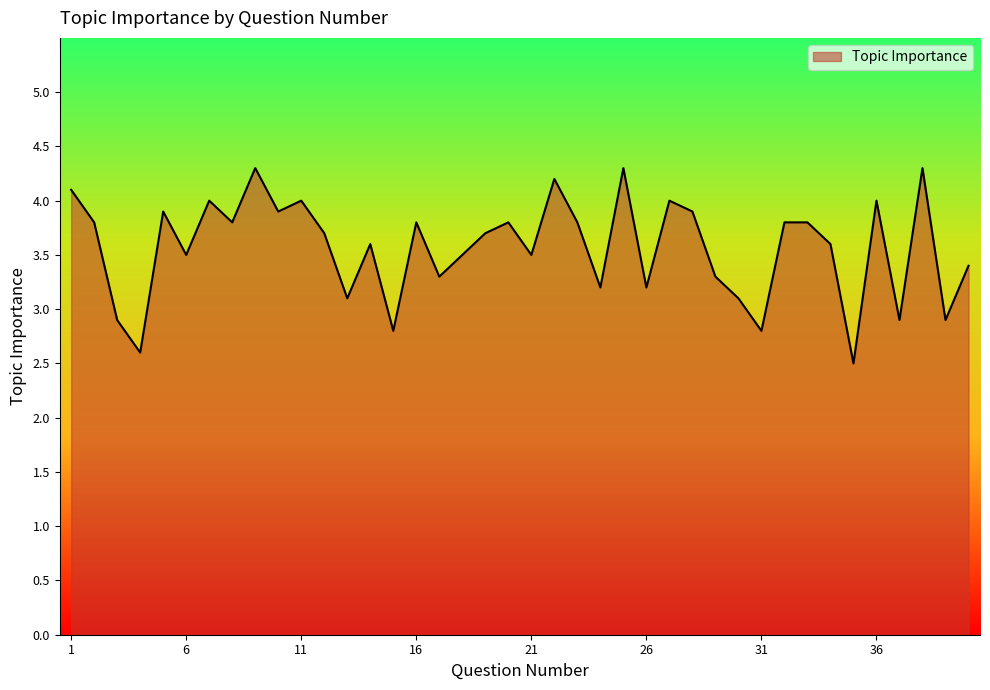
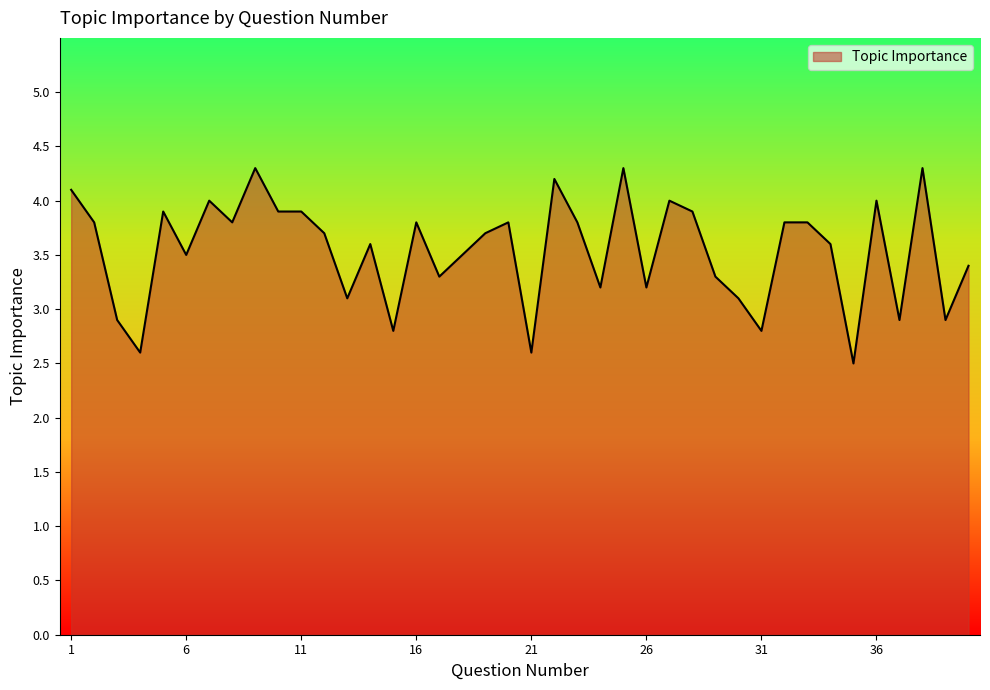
11: 4.0 -> 3.9
21: 3.5 -> 2.6
